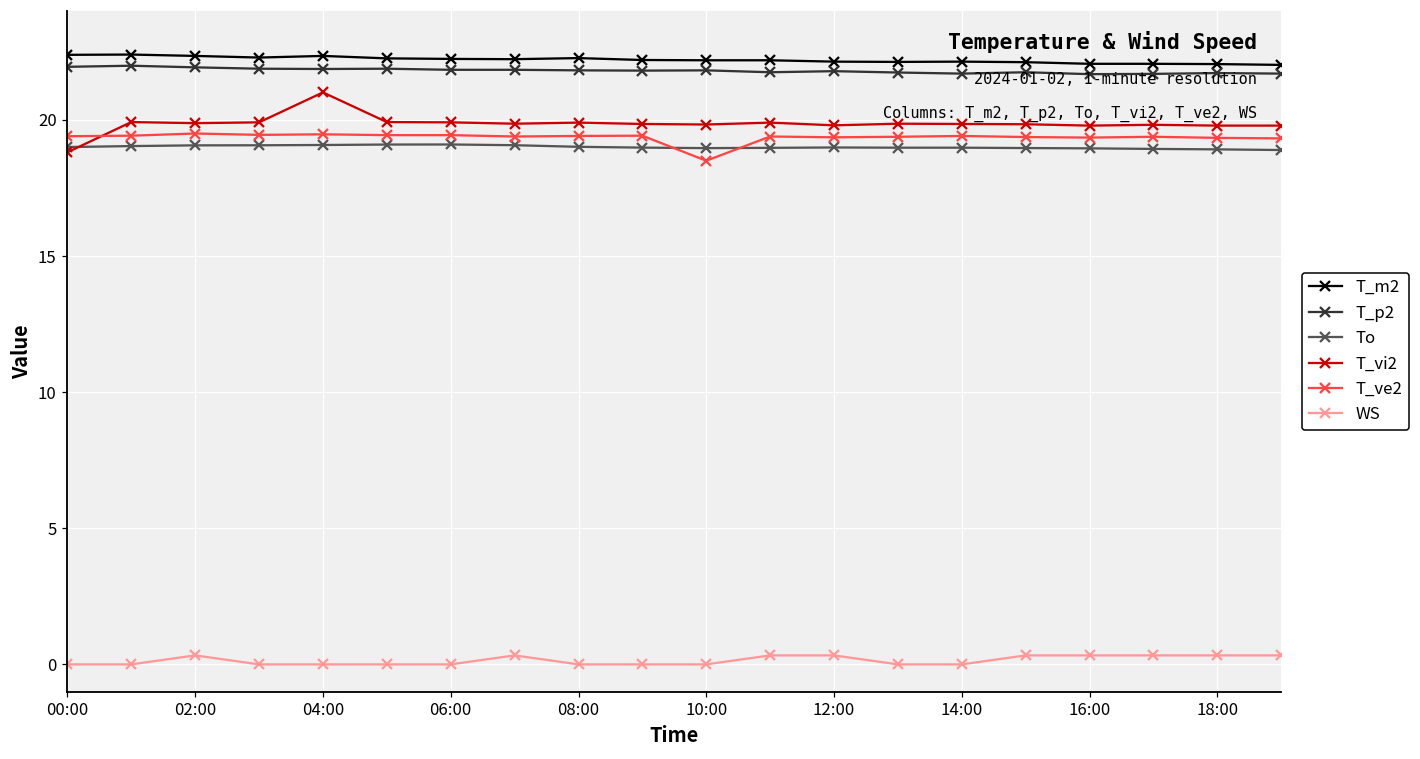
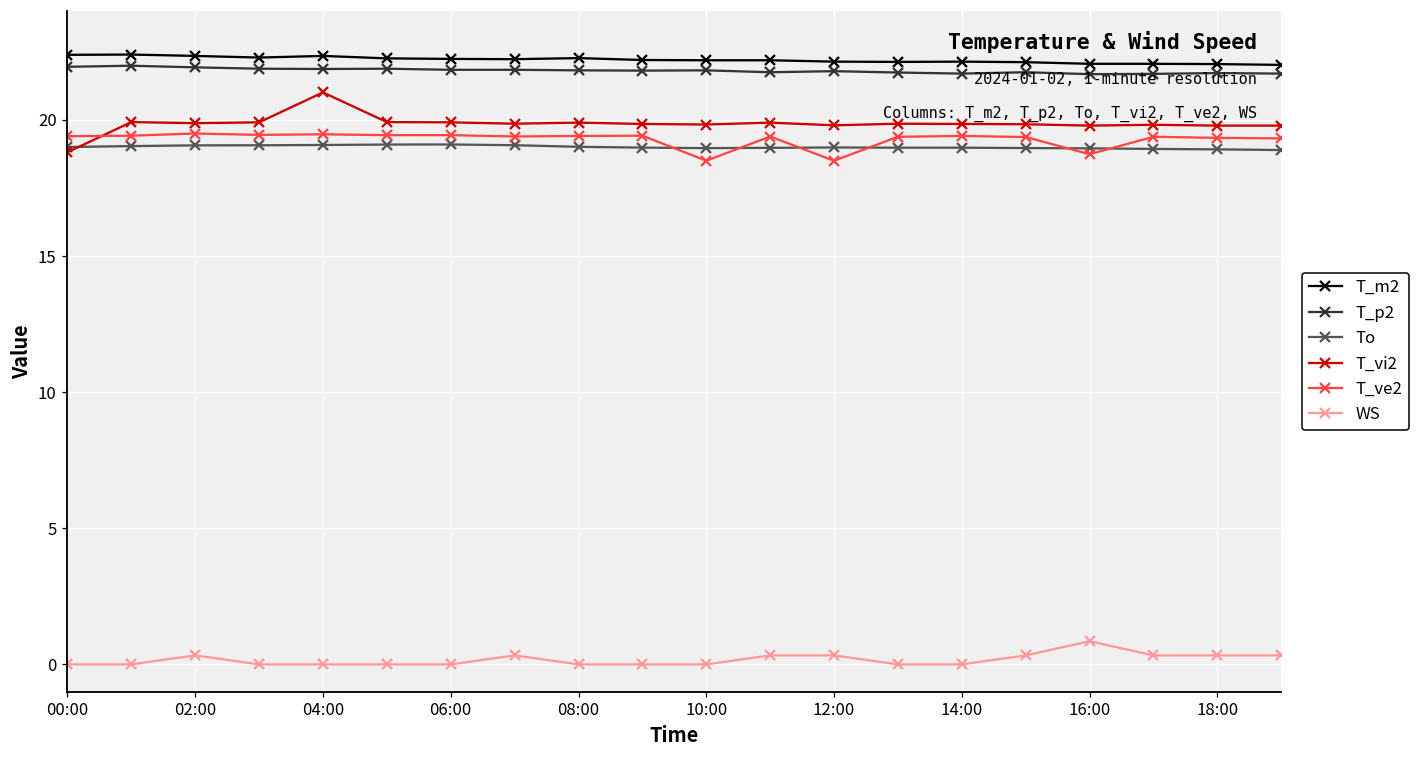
T_ve2, 12:00: 19.4 -> 18.5
T_ve2, 16:00: 19.4 -> 18.7
WS, 16:00: 0.3 -> 0.9
